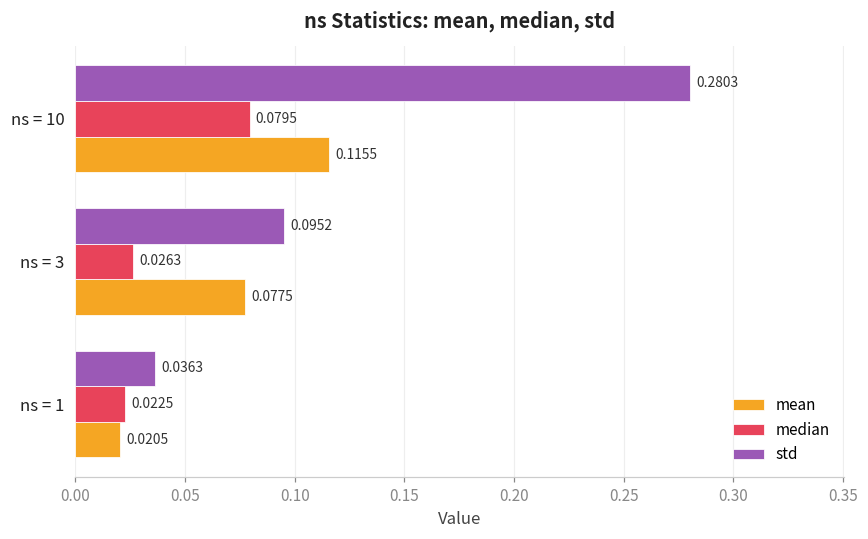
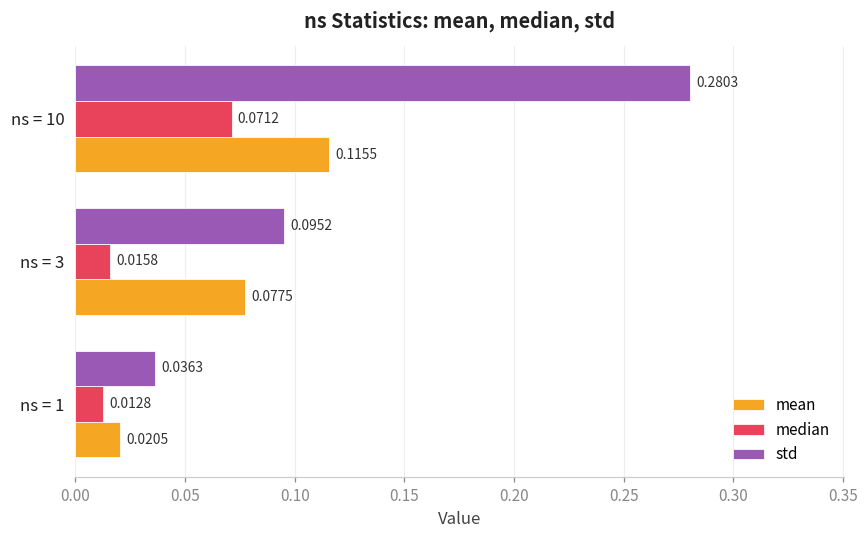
median, ns = 10: 0.0795 -> 0.0712
median, ns = 3: 0.0263 -> 0.0158
median, ns = 1: 0.0225 -> 0.0128
